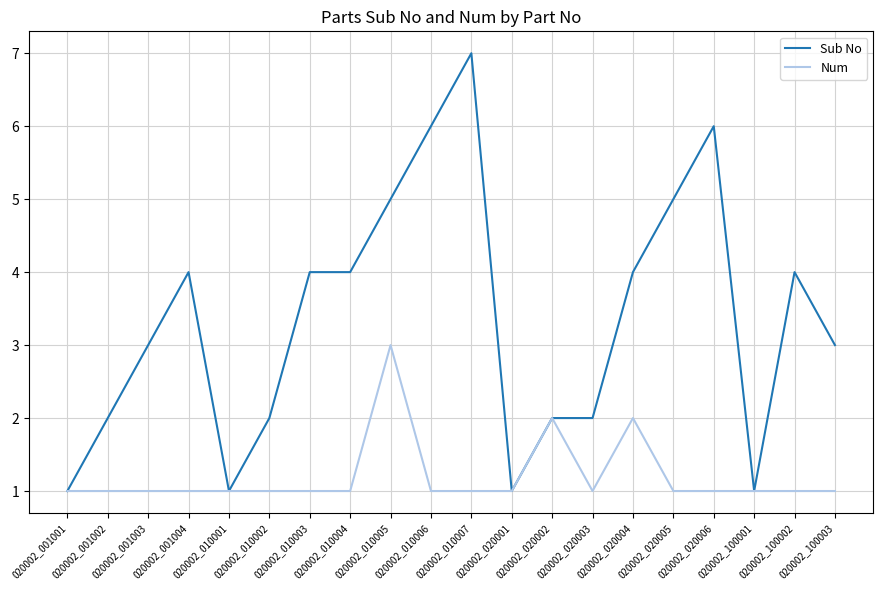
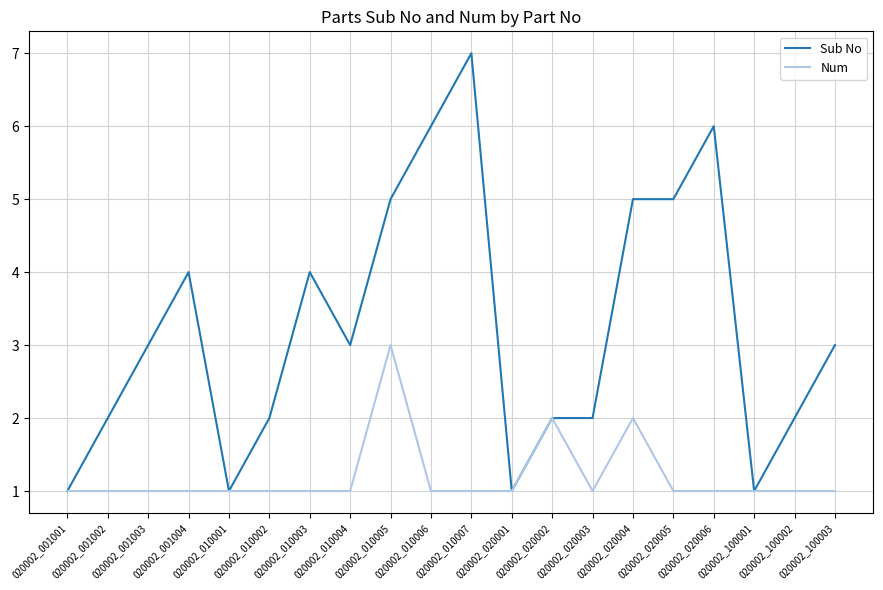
Sub No, 020002_010004: 4 -> 3
Sub No, 020002_020004: 4 -> 5
Sub No, 020002_100002: 4 -> 2
